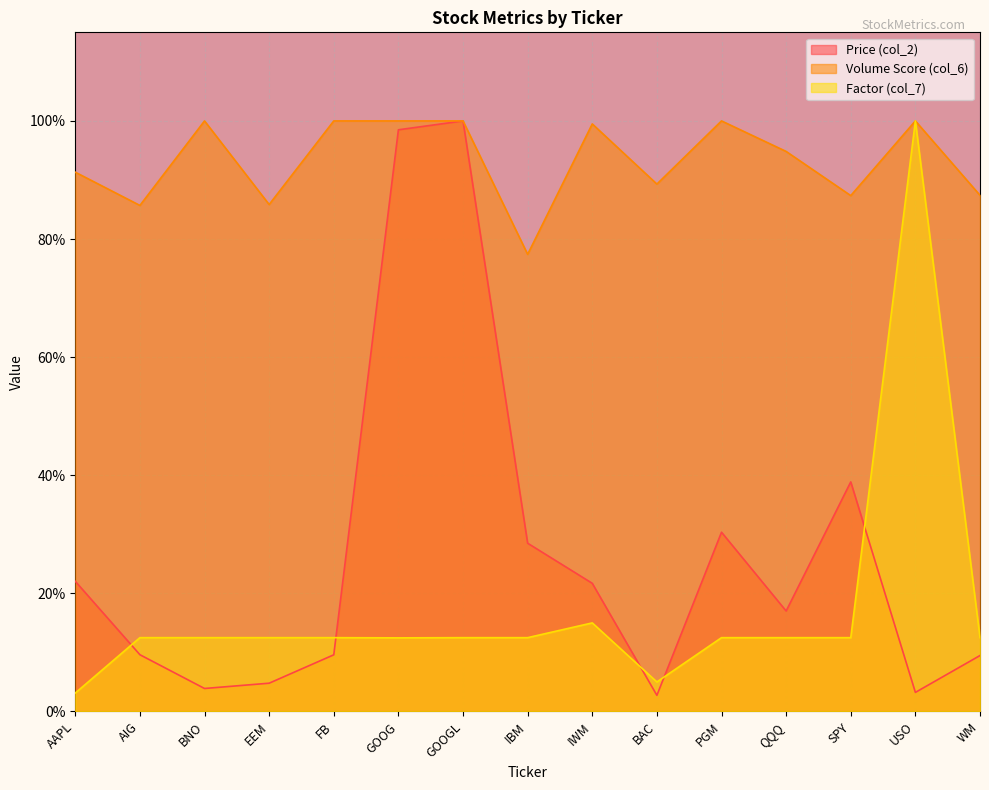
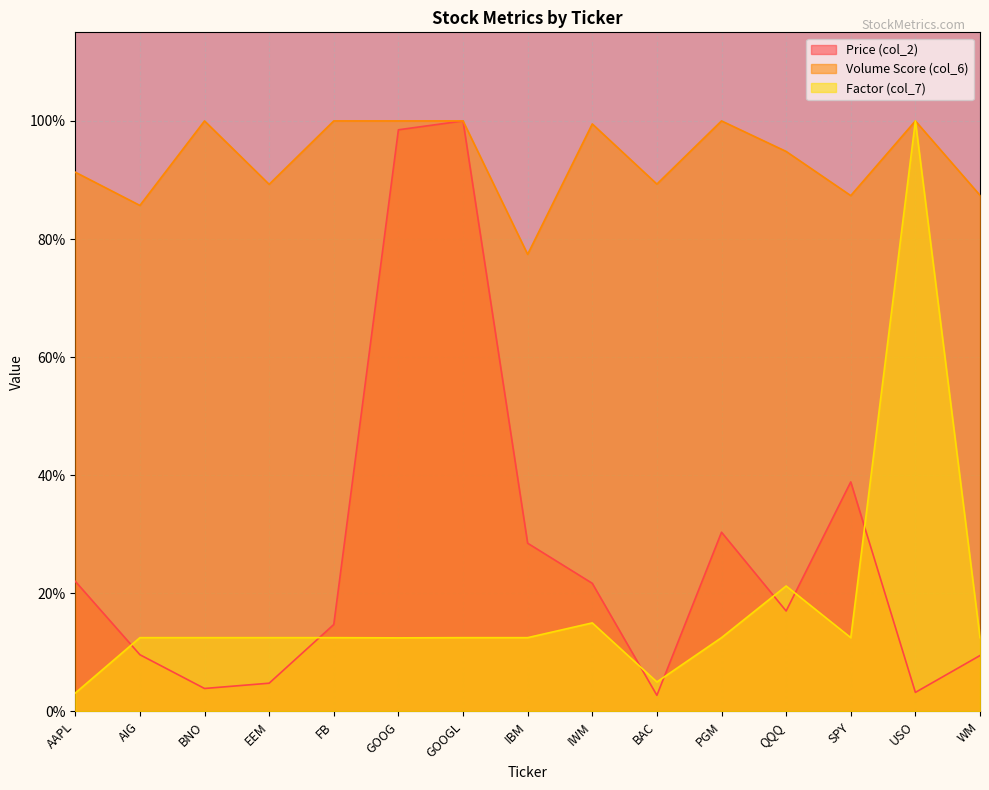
Volume Score (col_6), EEM: 86% -> 89%
Price (col_2), FB: 10% -> 15%
Factor (col_7), QQQ: 13% -> 21%
